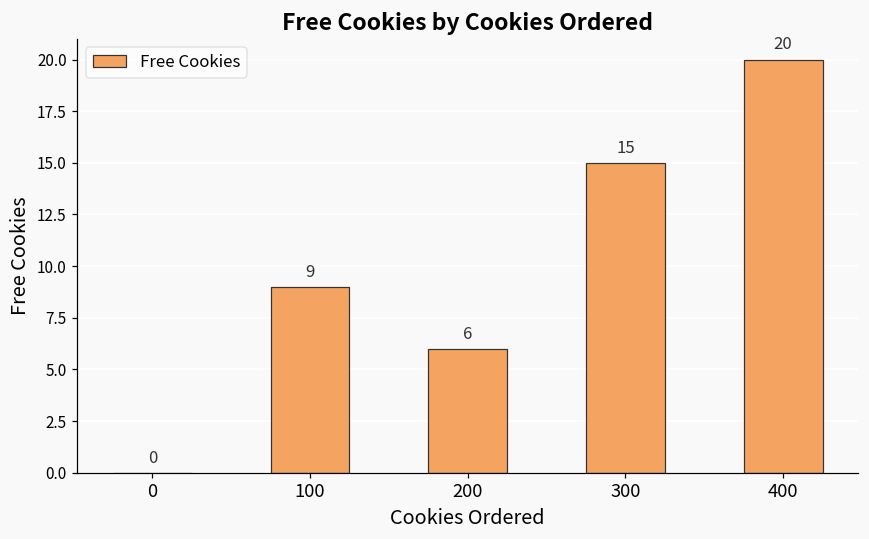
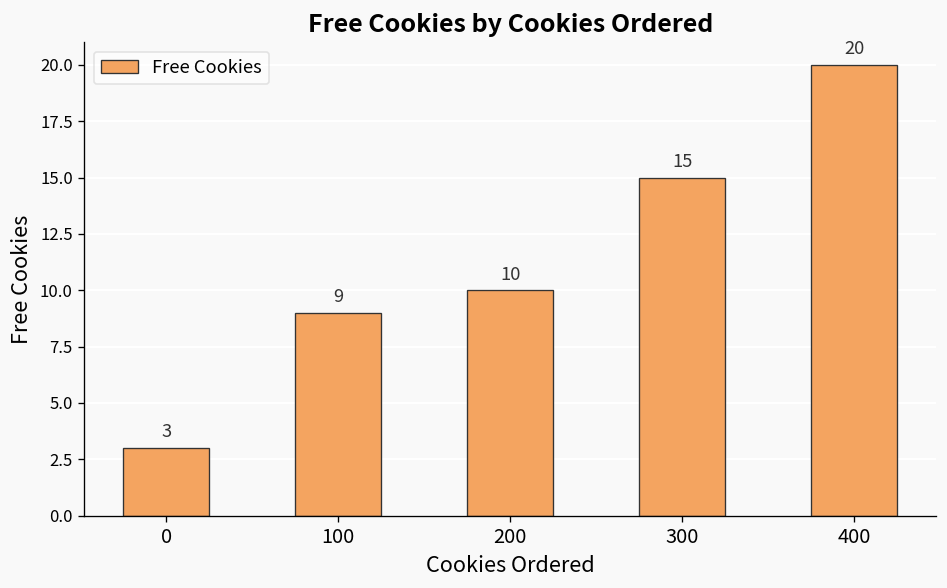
0: 0 -> 3
200: 6 -> 10
